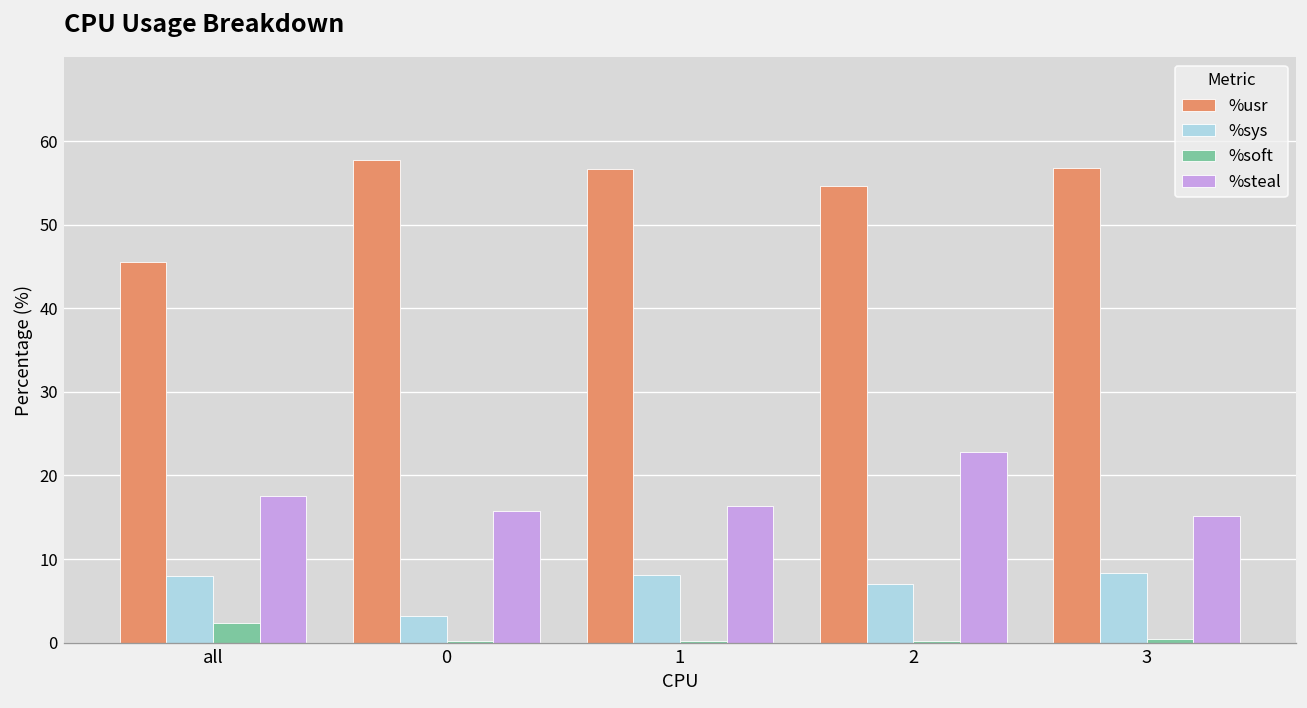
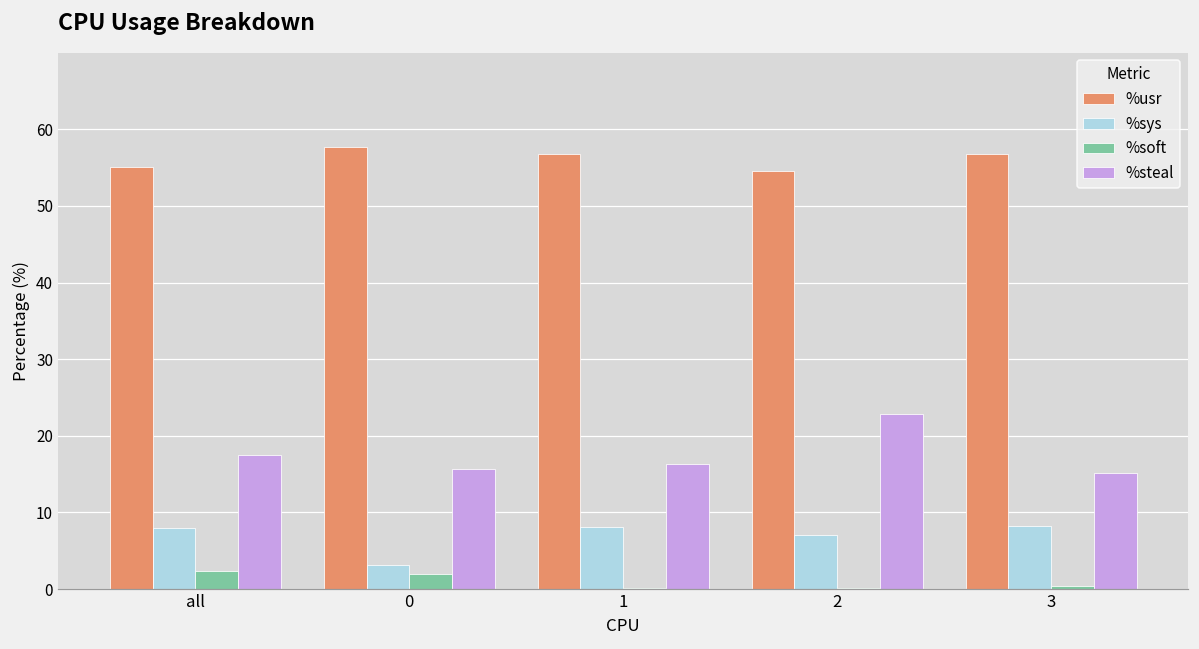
%usr, all: 46 -> 55
%soft, 0: 0 -> 2
